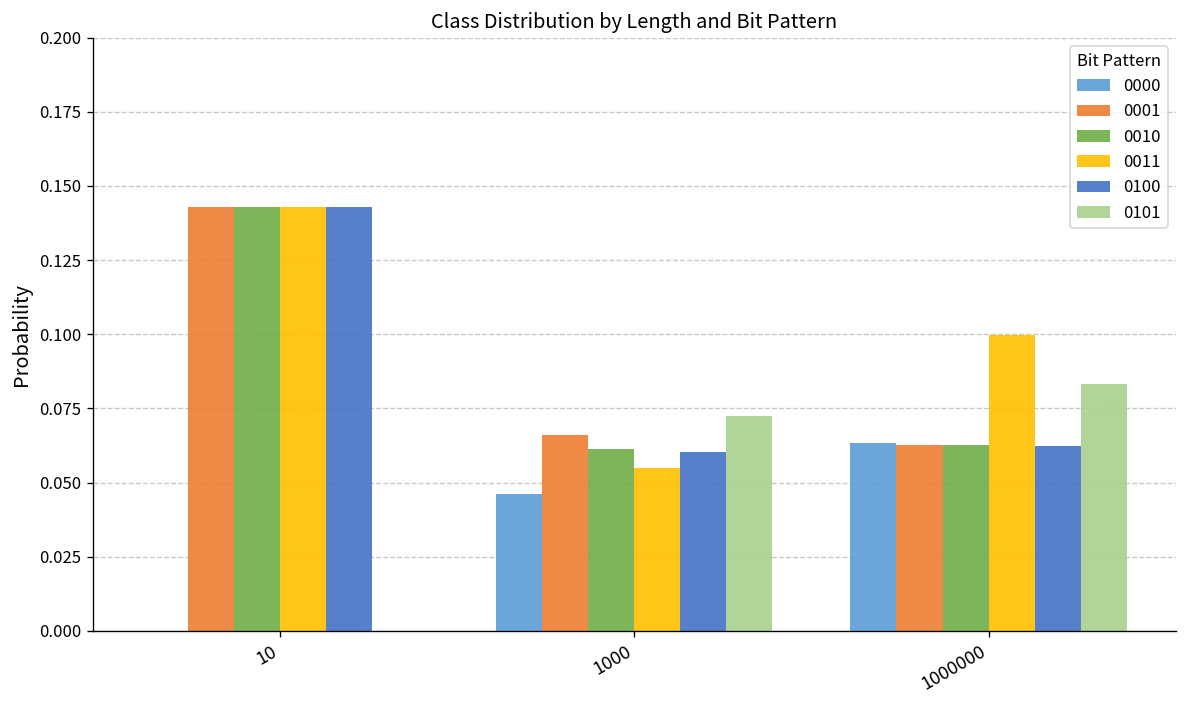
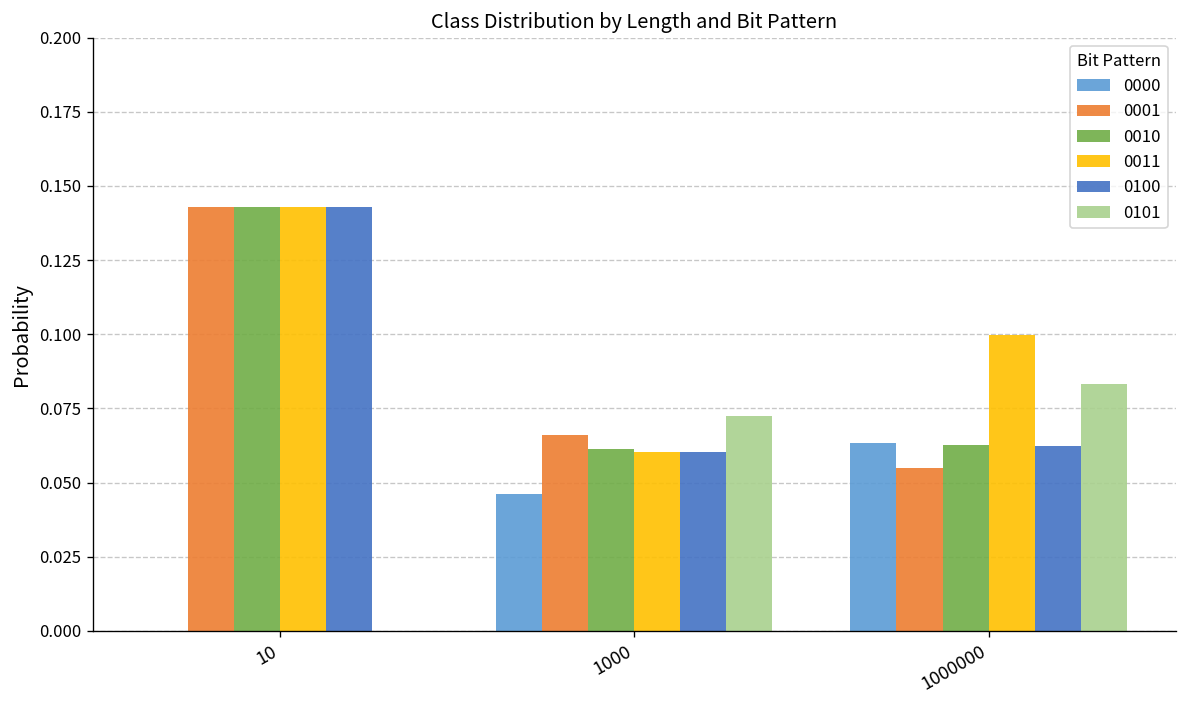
0011, 1000: 0.055 -> 0.060
0001, 1000000: 0.063 -> 0.055
